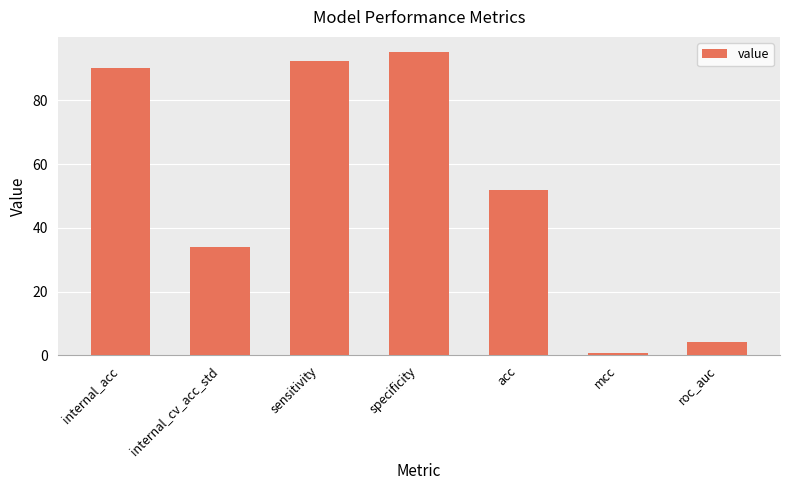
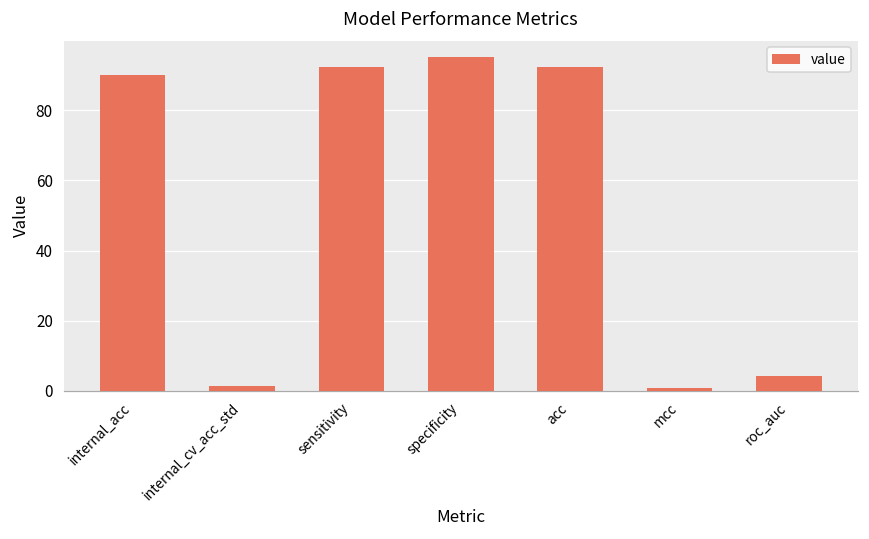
internal_cv_acc_std: 34 -> 1
acc: 52 -> 92
